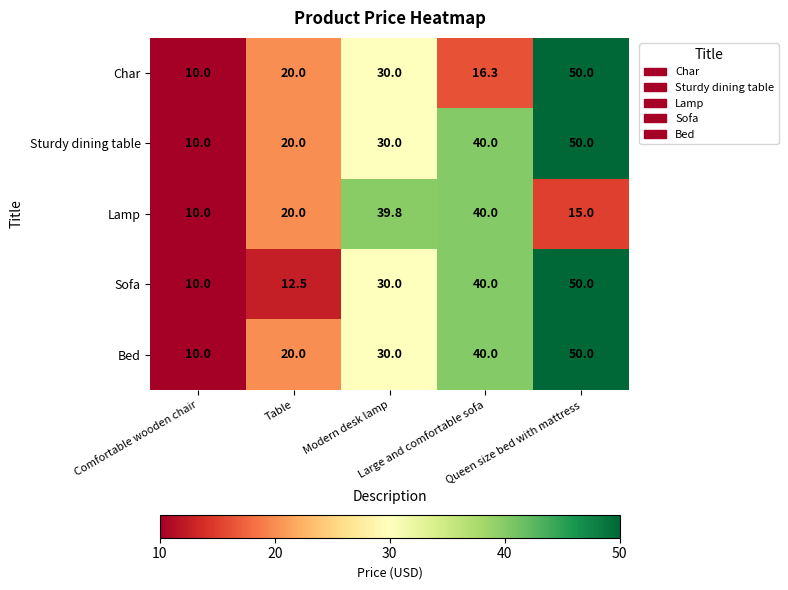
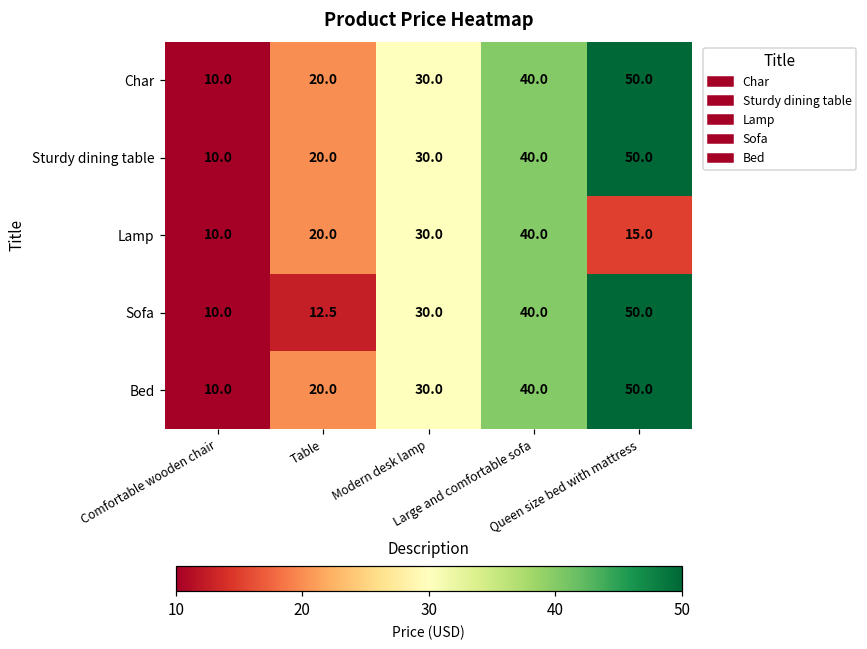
Char, Large and comfortable sofa: 16.3 -> 40.0
Lamp, Modern desk lamp: 39.8 -> 30.0
